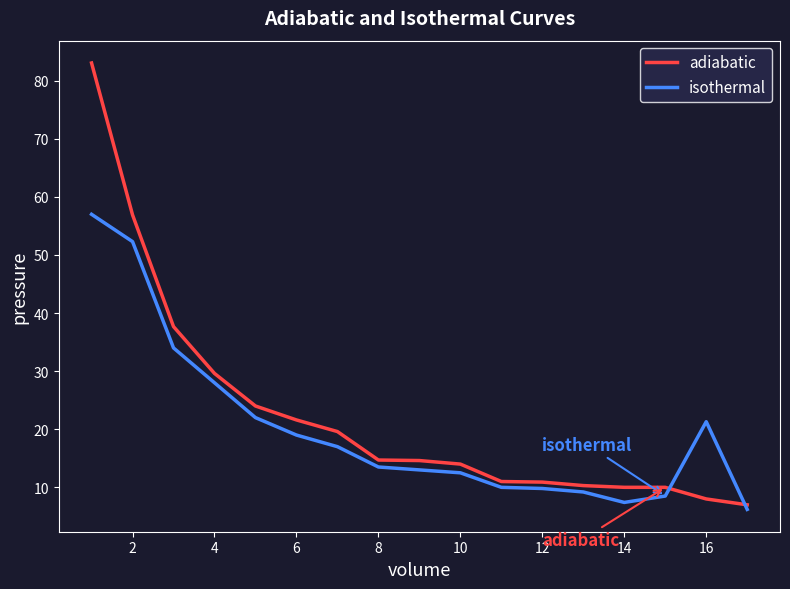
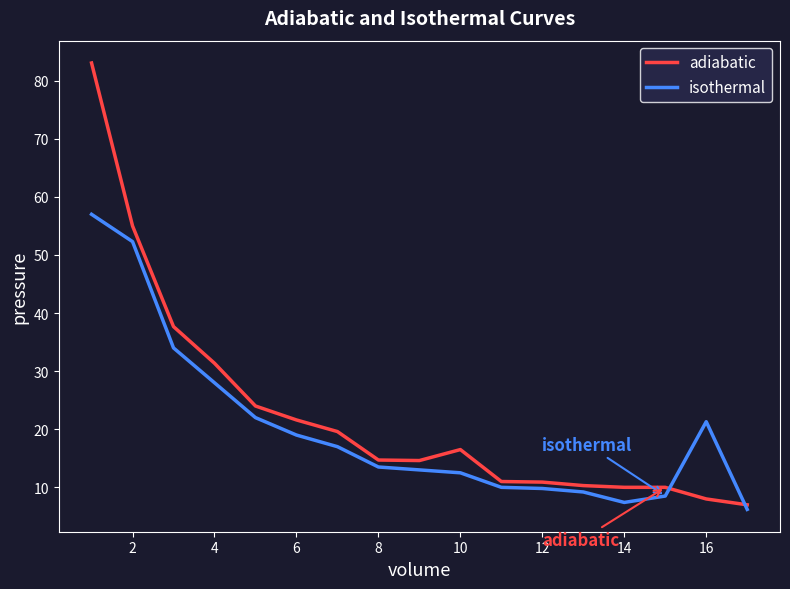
adiabatic, 2: 57 -> 55
adiabatic, 4: 30 -> 31
adiabatic, 10: 14 -> 17
